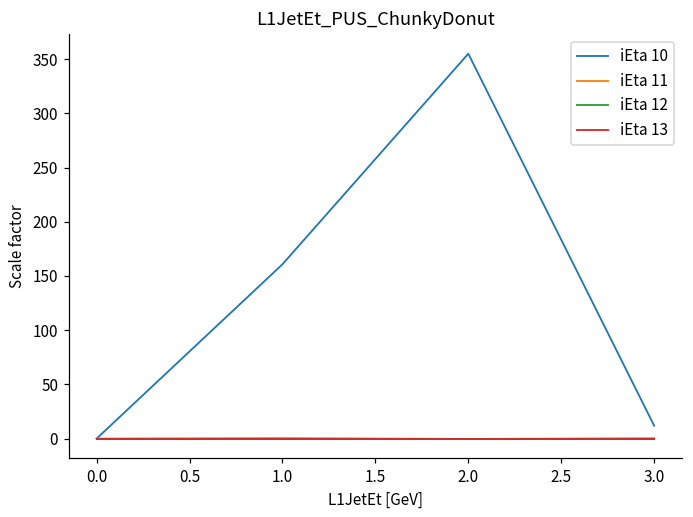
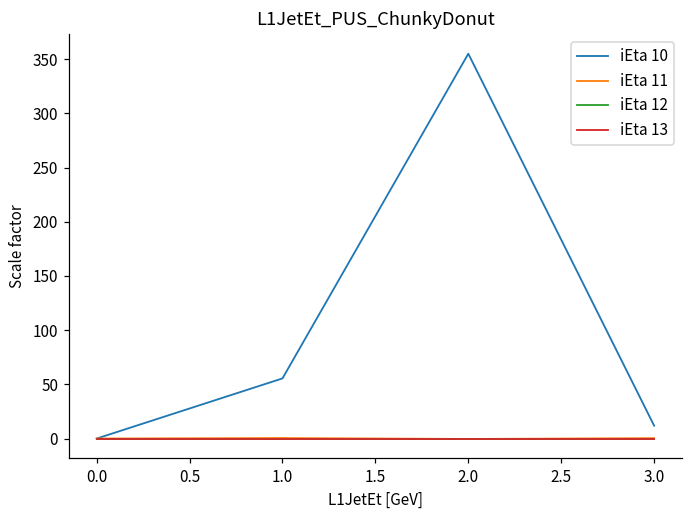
iEta 10, 1.0: 160 -> 60
